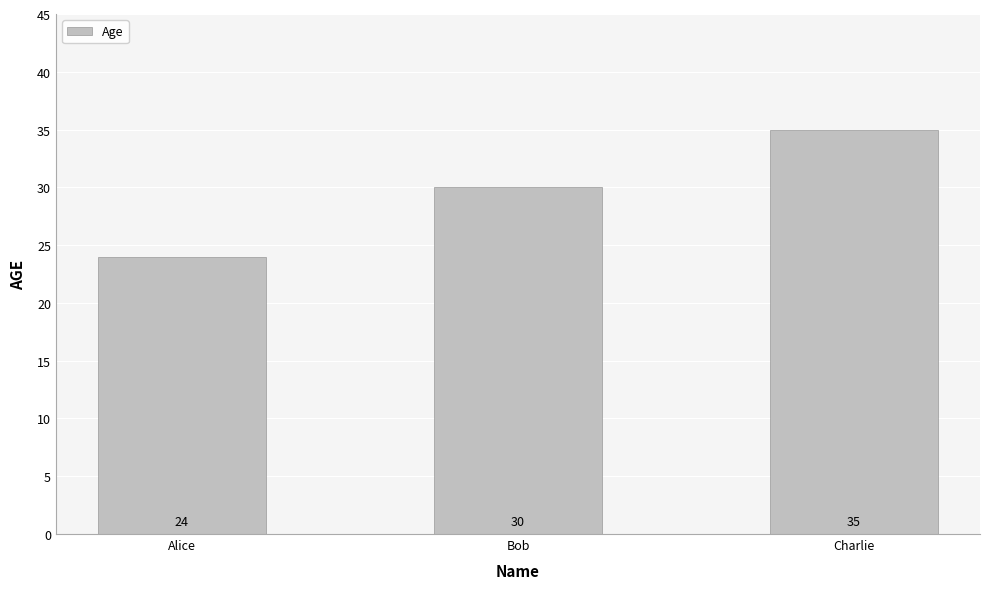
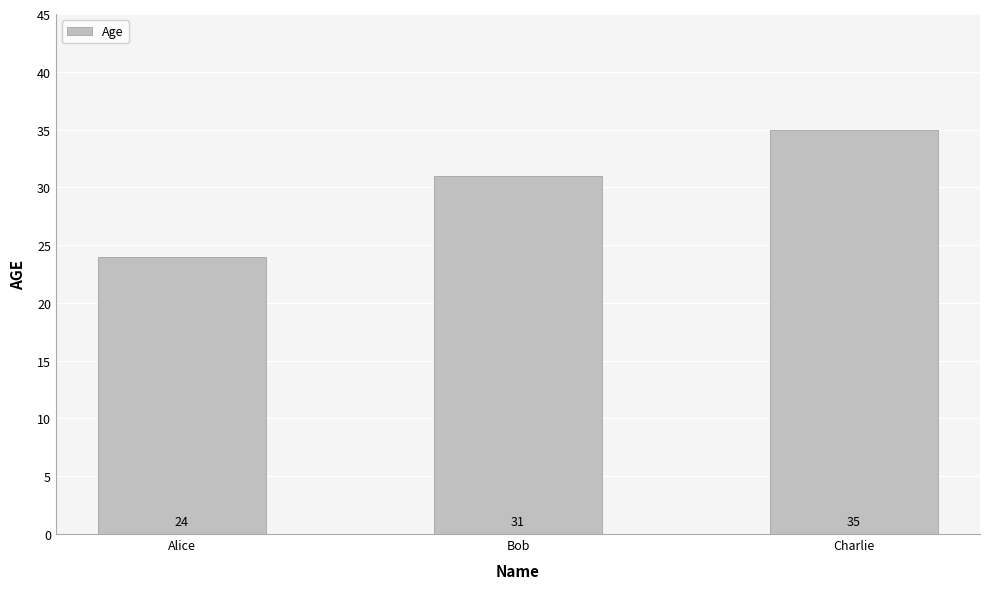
Bob: 30 -> 31
